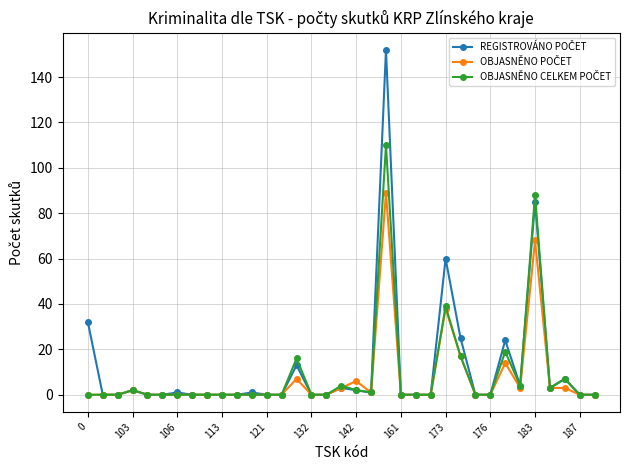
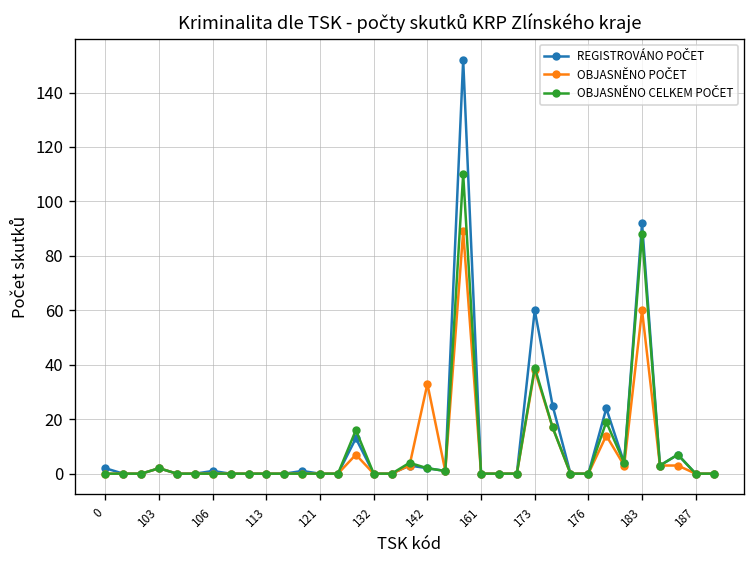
REGISTROVÁNO POČET, 0: 32 -> 2
OBJASNĚNO POČET, 142: 6 -> 33
REGISTROVÁNO POČET, 183: 85 -> 92
OBJASNĚNO POČET, 183: 68 -> 60
